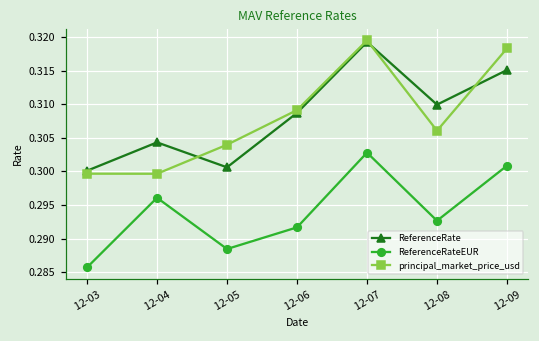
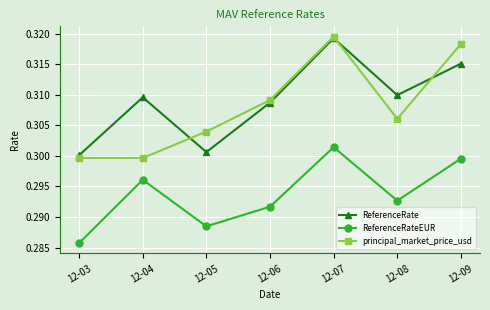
ReferenceRate, 12-04: 0.304 -> 0.310
ReferenceRateEUR, 12-07: 0.303 -> 0.301
ReferenceRateEUR, 12-09: 0.301 -> 0.300
